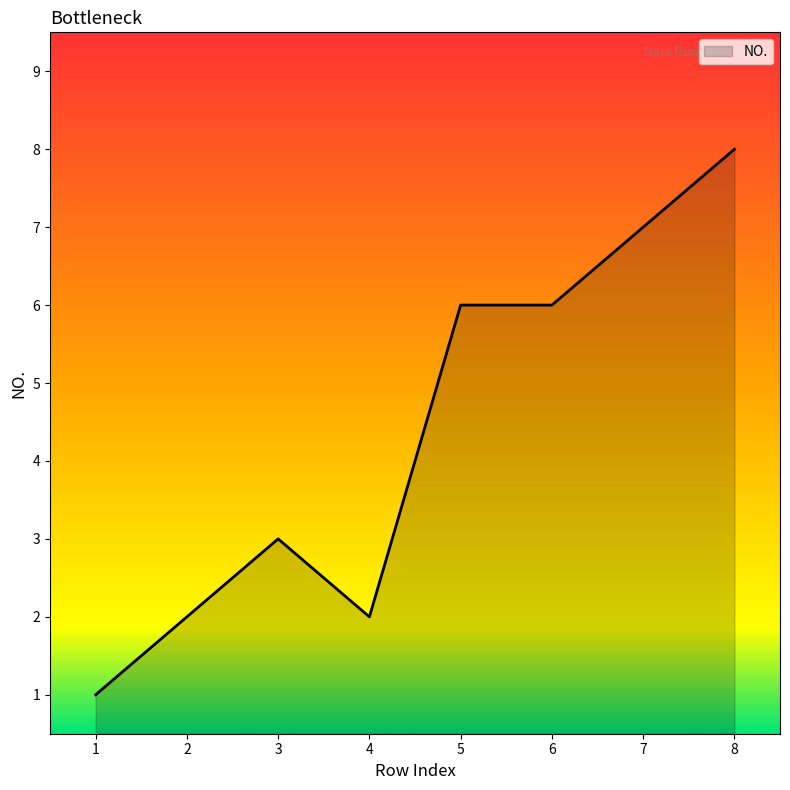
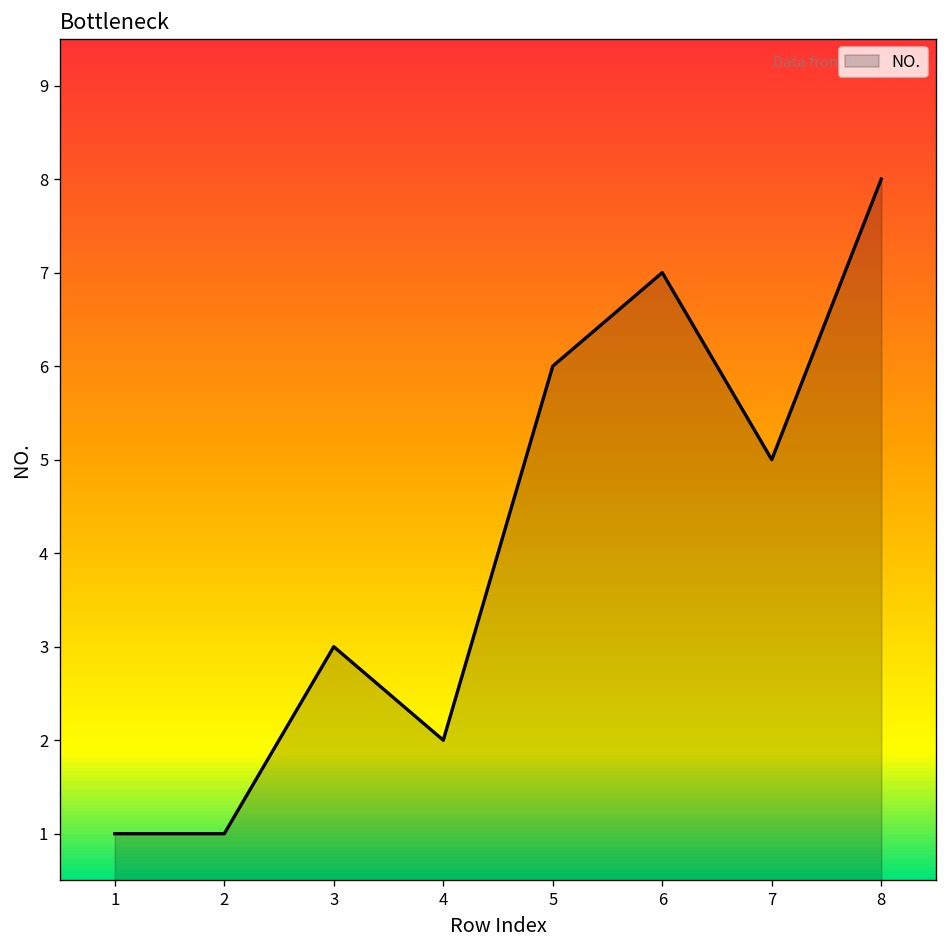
2: 2 -> 1
6: 6 -> 7
7: 7 -> 5
